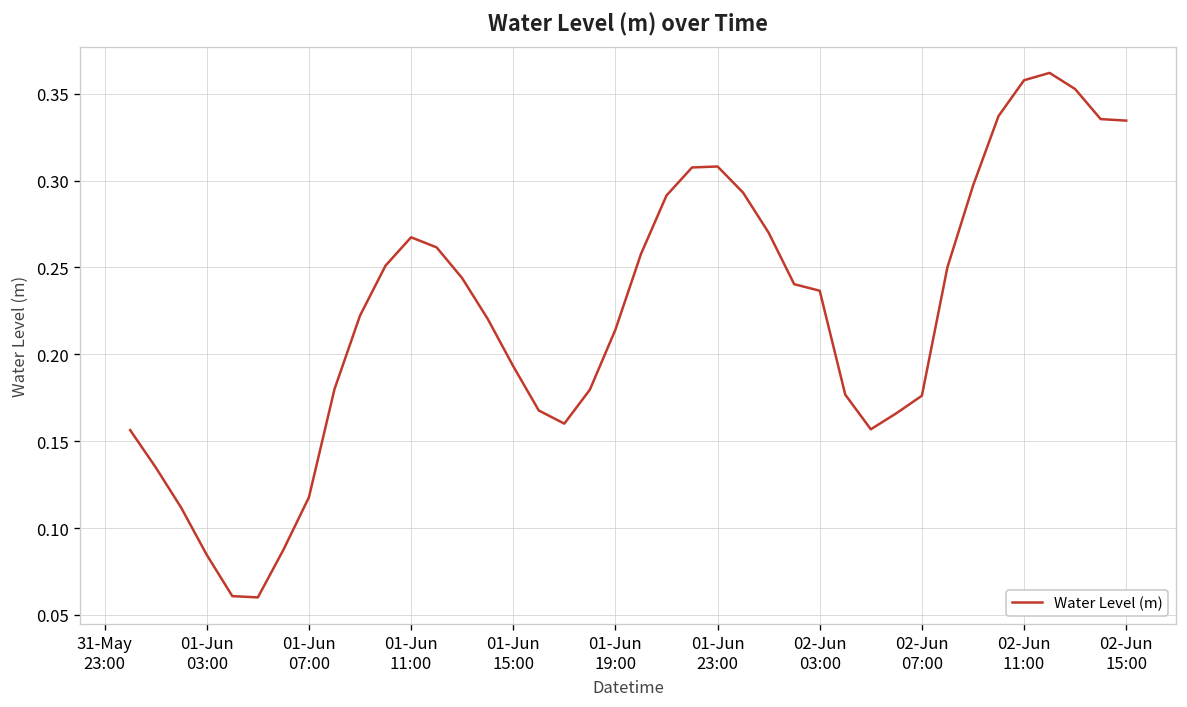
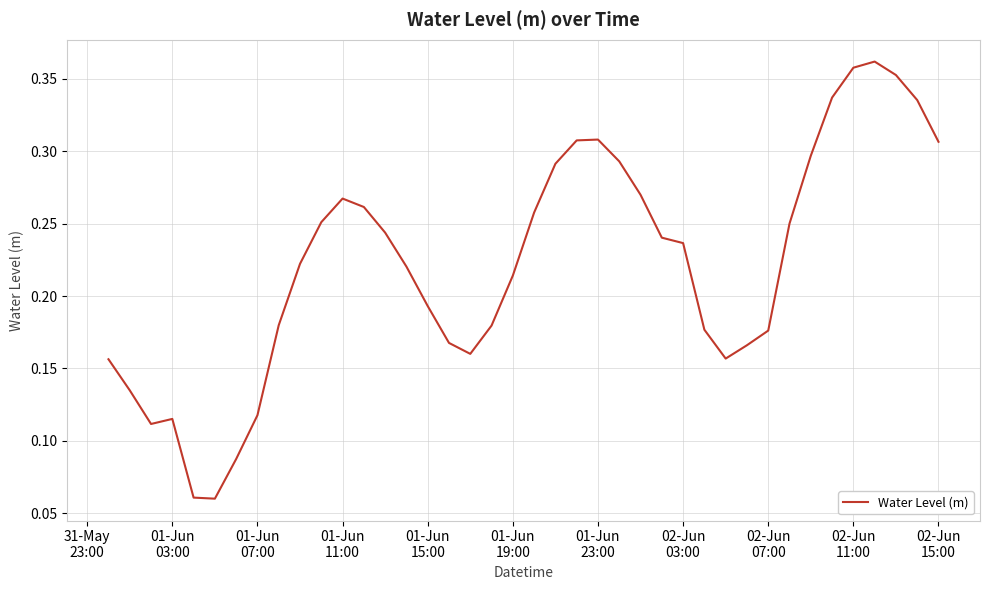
01-Jun 03:00: 0.085 -> 0.115
02-Jun 15:00: 0.335 -> 0.307
